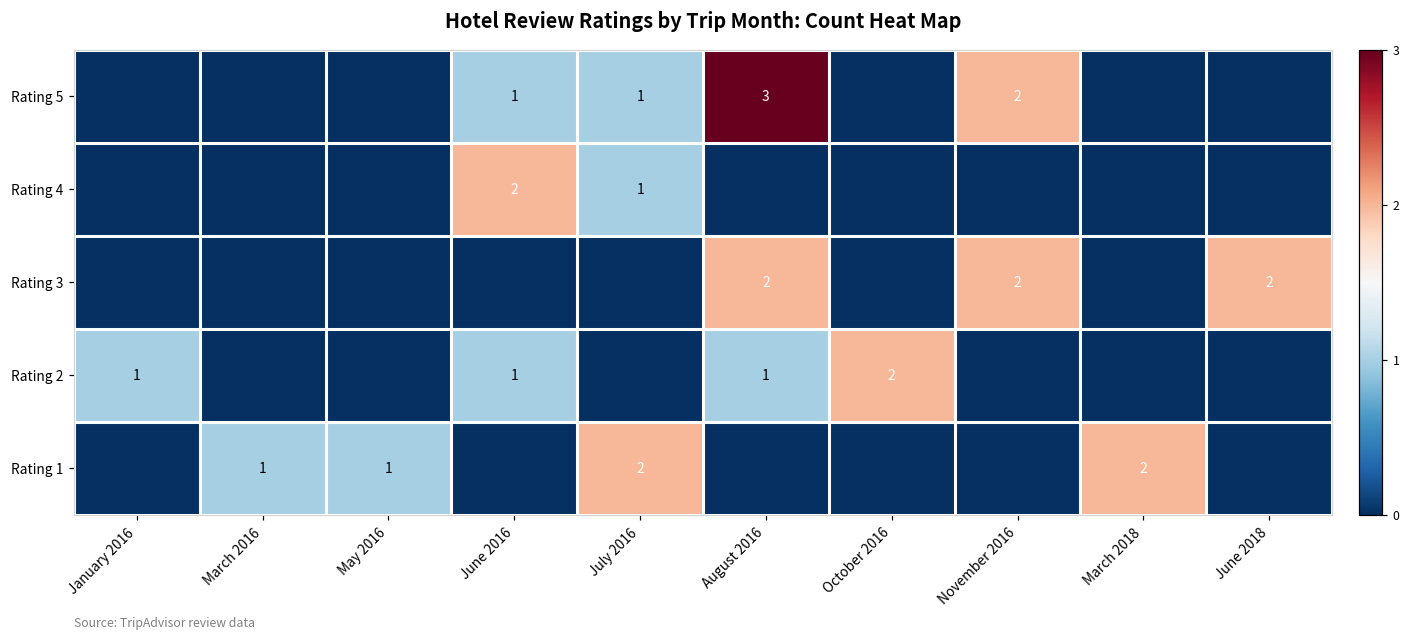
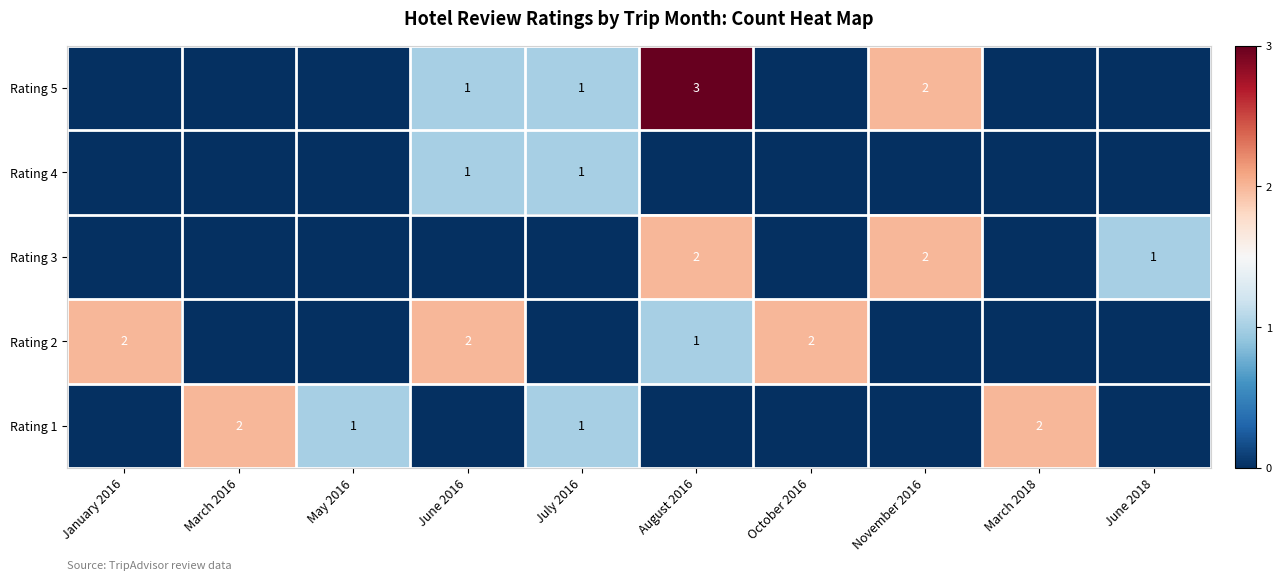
Rating 4, June 2016: 2 -> 1
Rating 3, June 2018: 2 -> 1
Rating 2, January 2016: 1 -> 2
Rating 2, June 2016: 1 -> 2
Rating 1, March 2016: 1 -> 2
Rating 1, July 2016: 2 -> 1
